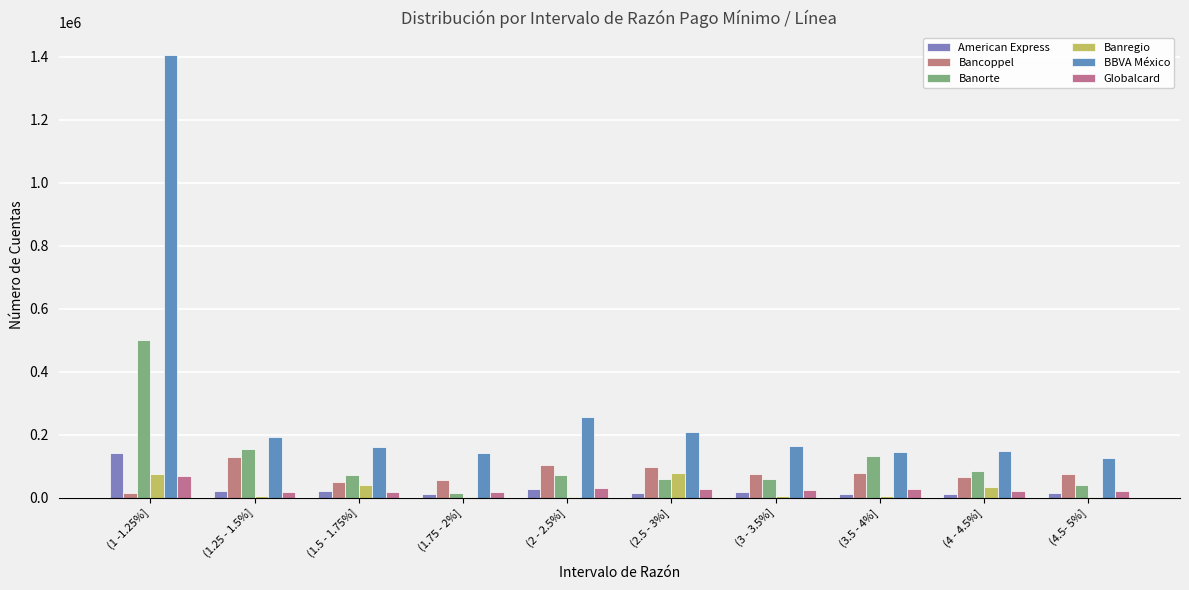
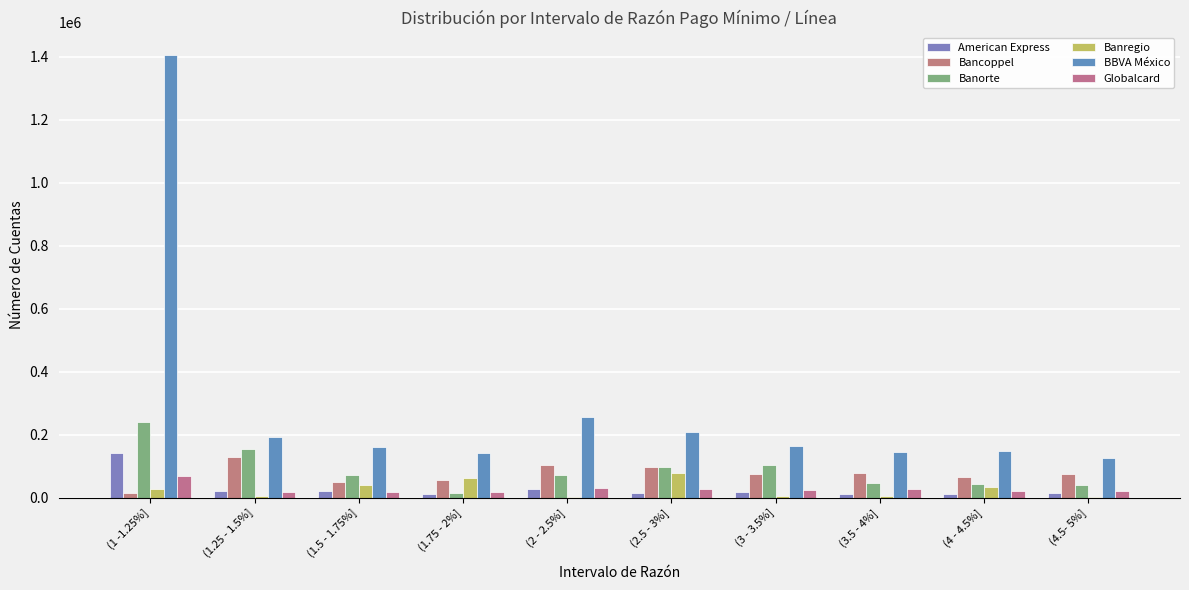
Banorte, (1 -1.25%]: 500000 -> 240000
Banregio, (1 -1.25%]: 70000 -> 30000
Banregio, (1.75 - 2%]: 0 -> 60000
Banorte, (2.5 - 3%]: 60000 -> 100000
Banorte, (3 - 3.5%]: 60000 -> 100000
Banorte, (3.5 - 4%]: 130000 -> 50000
Banorte, (4 - 4.5%]: 80000 -> 40000
